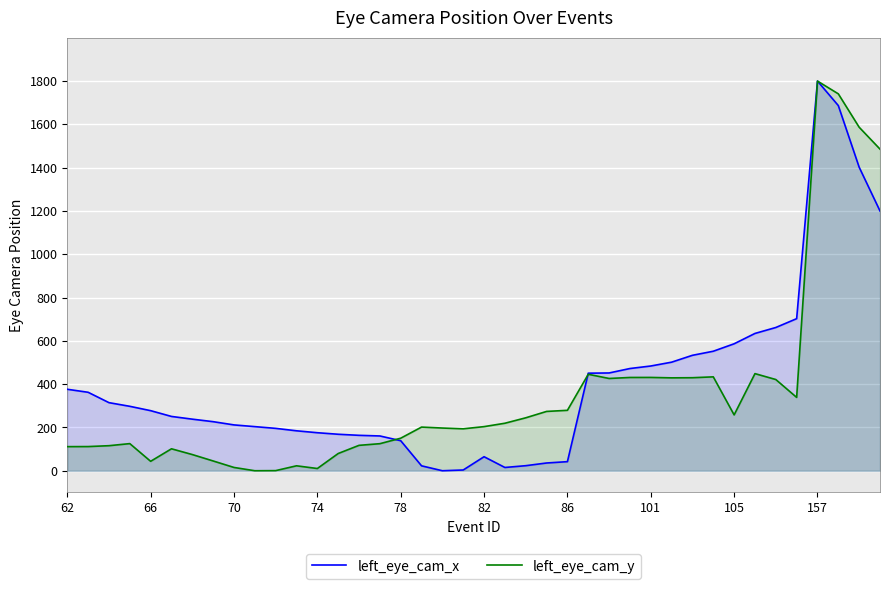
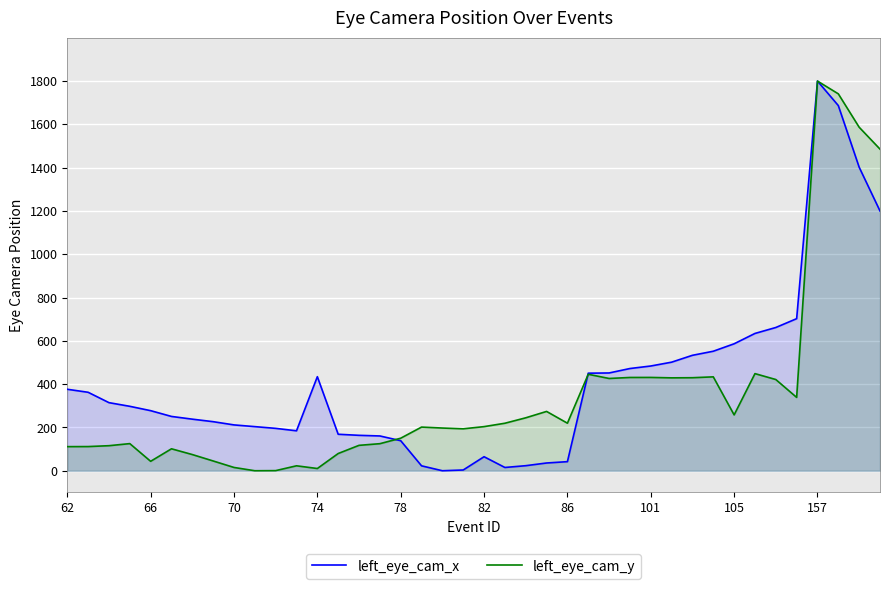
left_eye_cam_x, 74: 180 -> 430
left_eye_cam_y, 86: 280 -> 220
